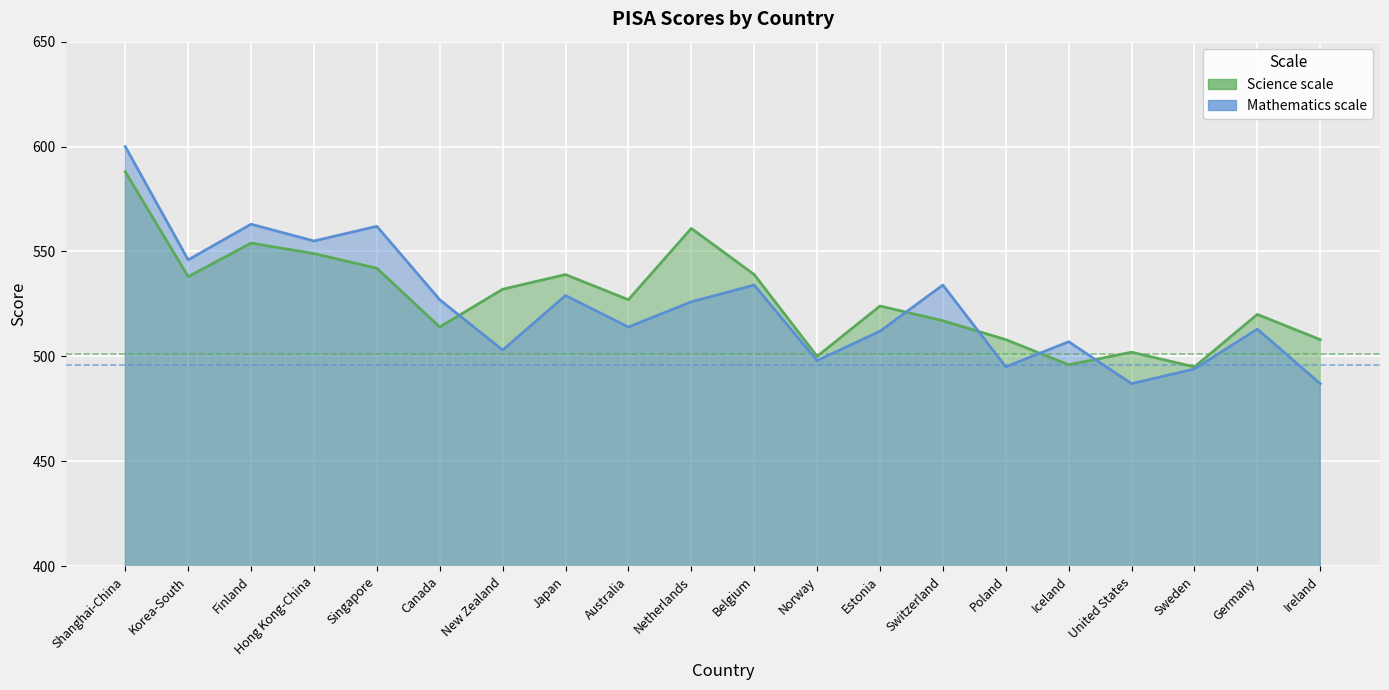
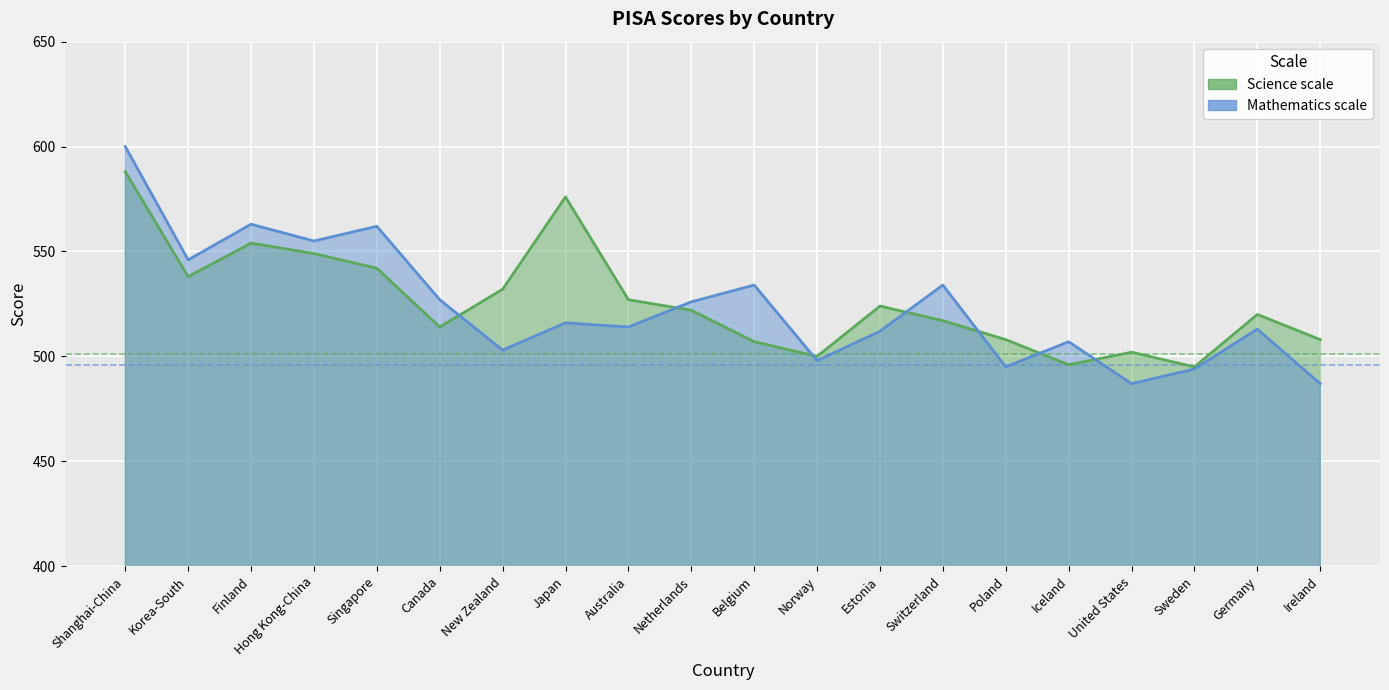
Science scale, Japan: 539 -> 576
Mathematics scale, Japan: 529 -> 516
Science scale, Netherlands: 561 -> 522
Science scale, Belgium: 539 -> 507
